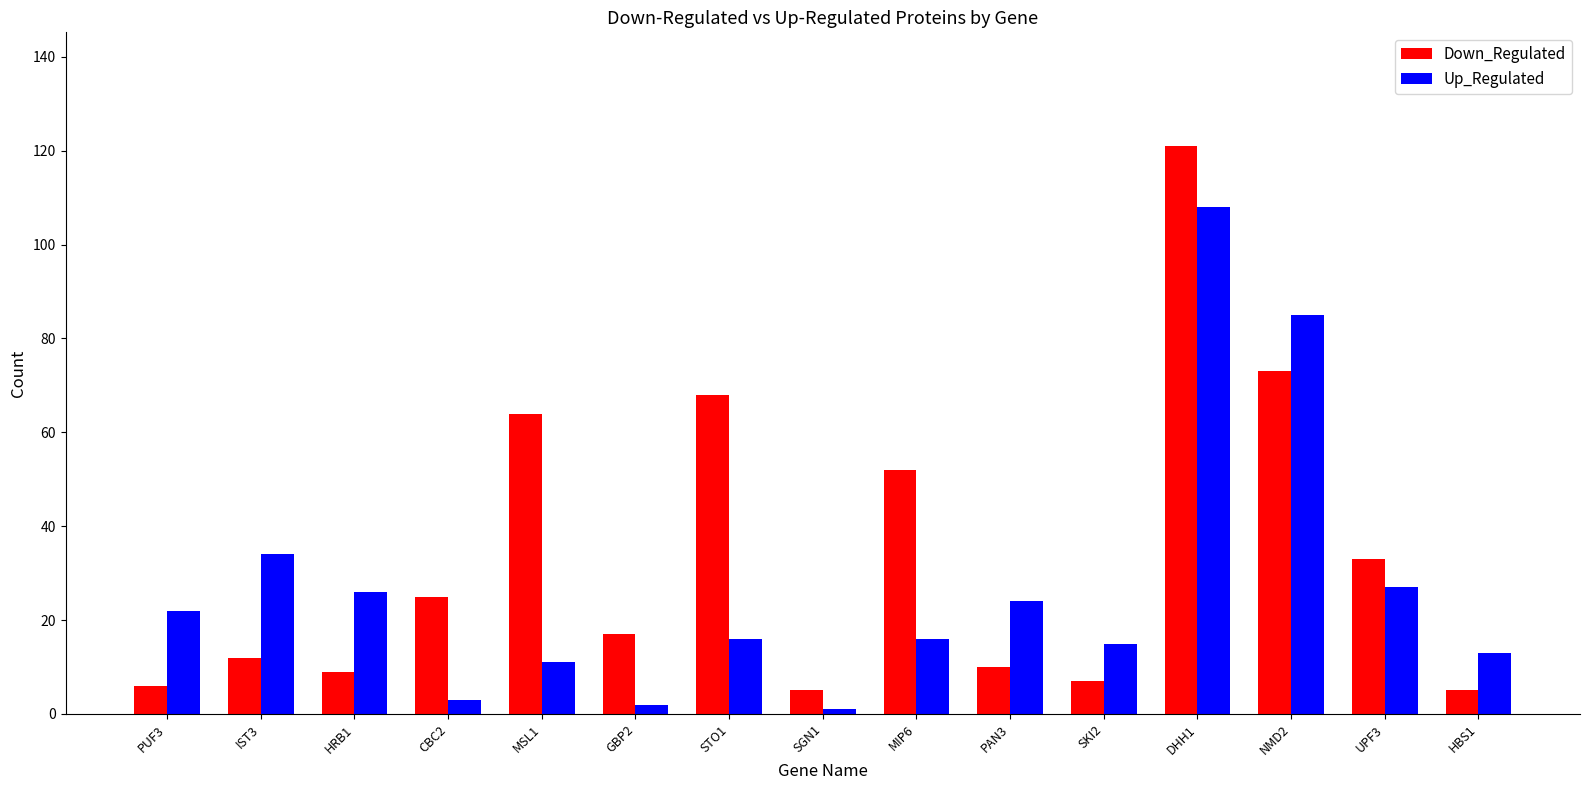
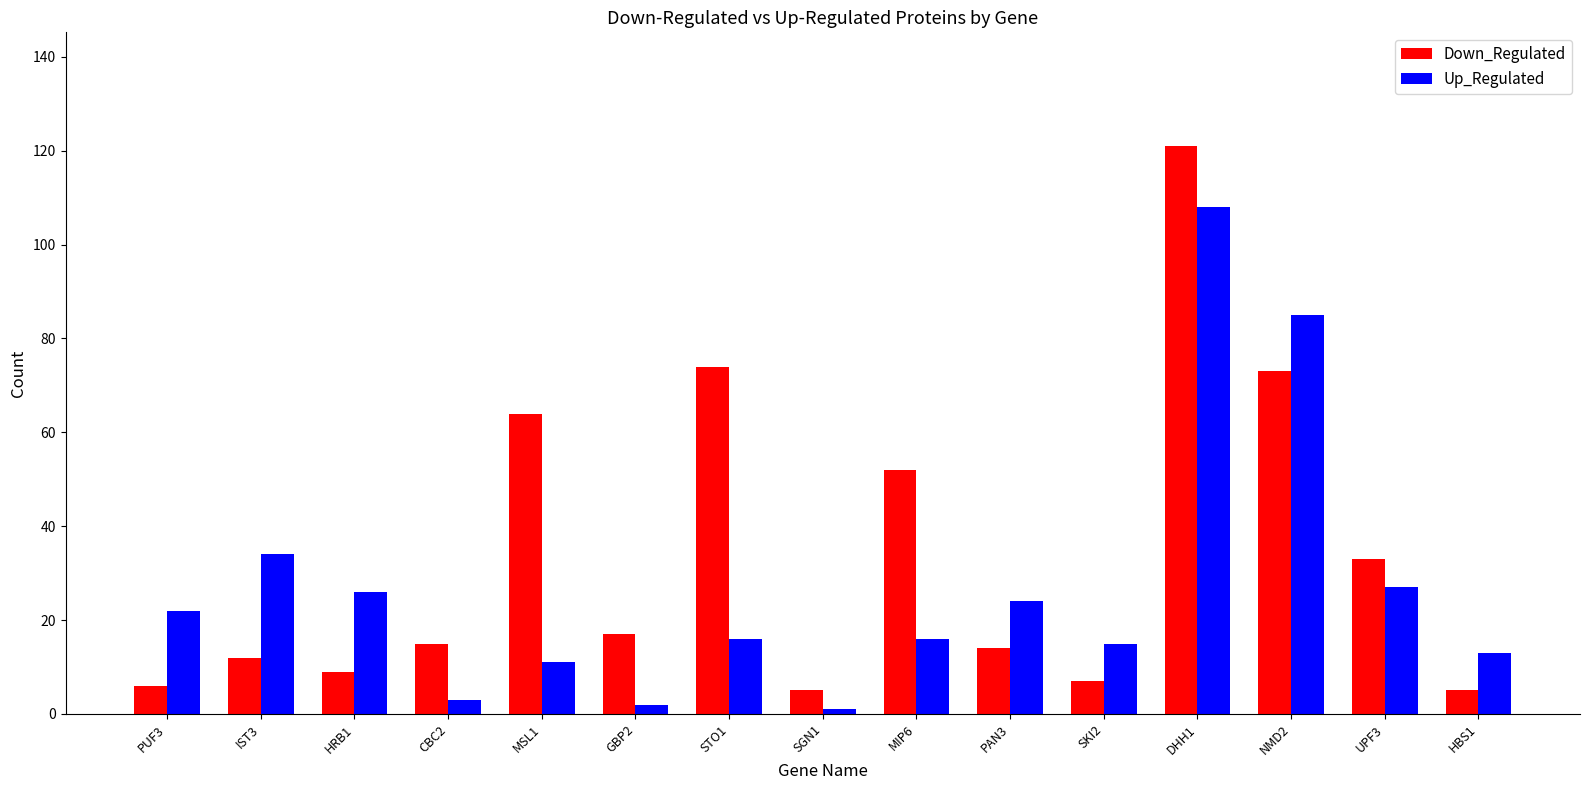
Down_Regulated, CBC2: 25 -> 15
Down_Regulated, STO1: 68 -> 74
Down_Regulated, PAN3: 10 -> 14
